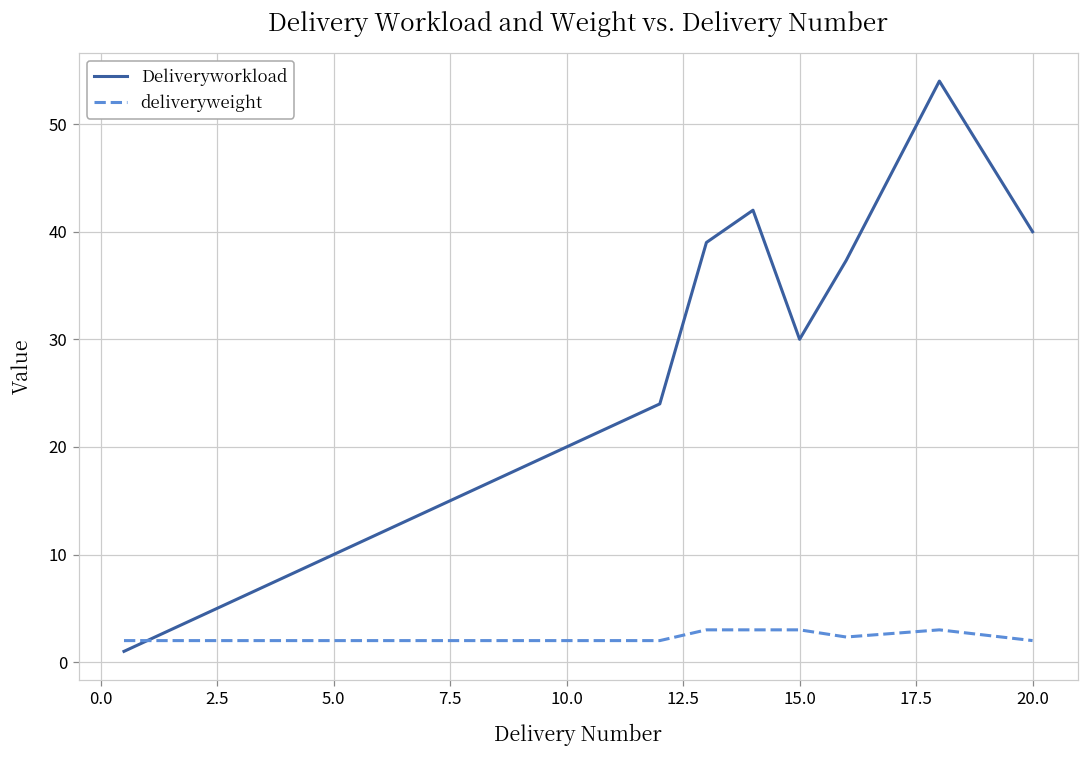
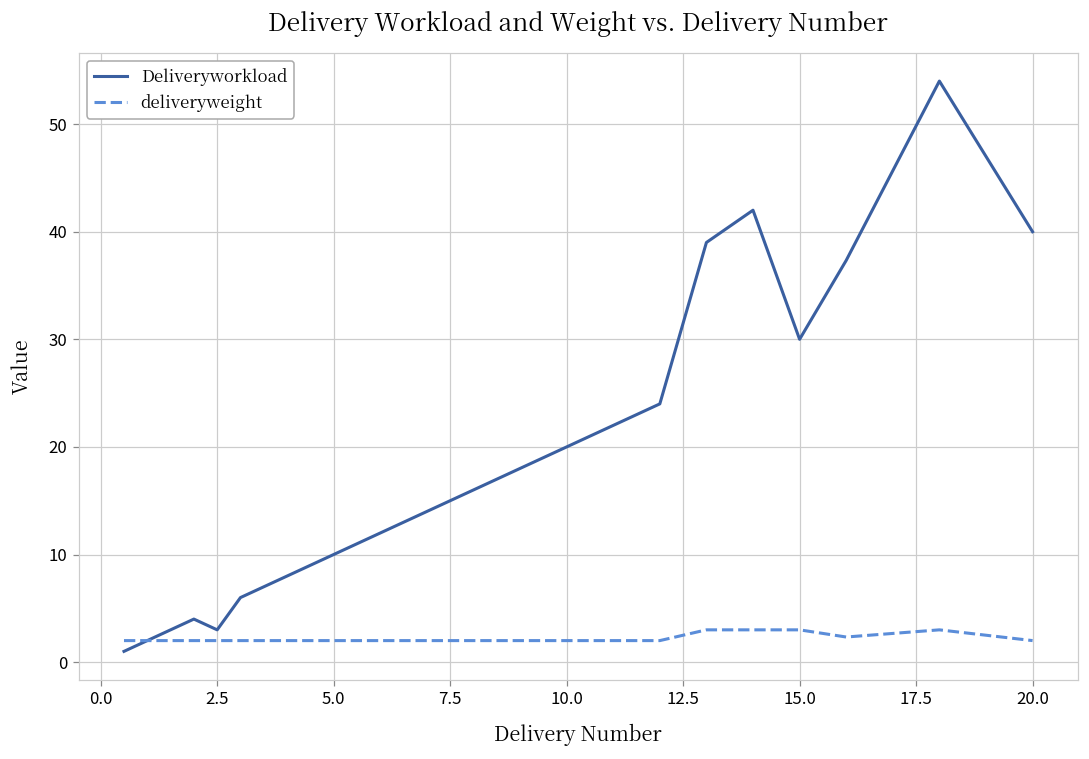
Deliveryworkload, 2.5: 5 -> 3
